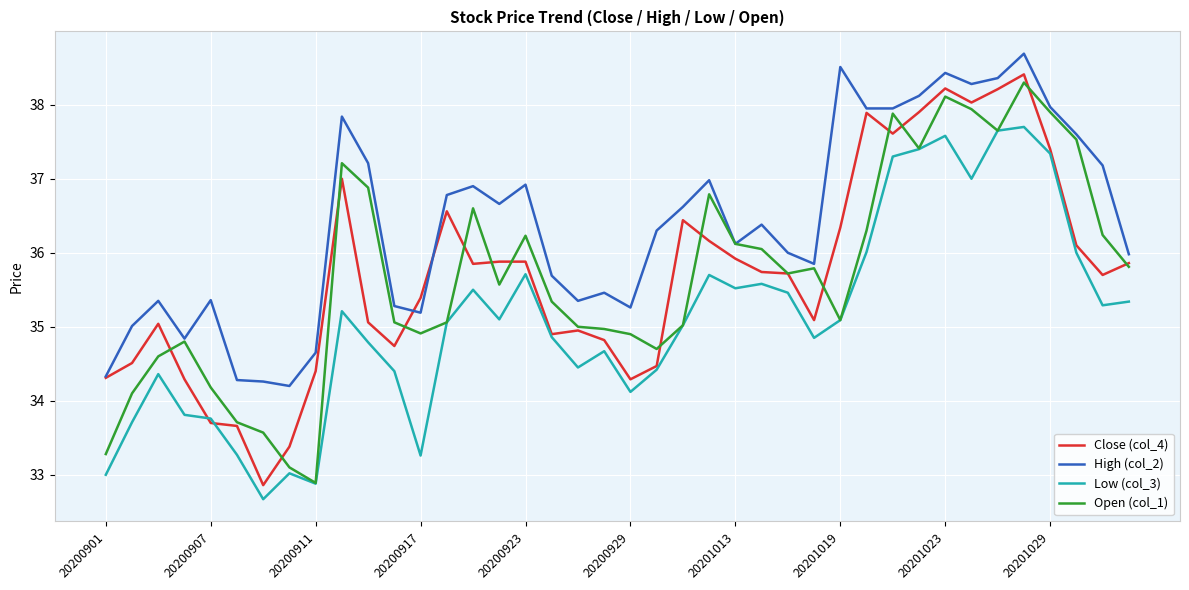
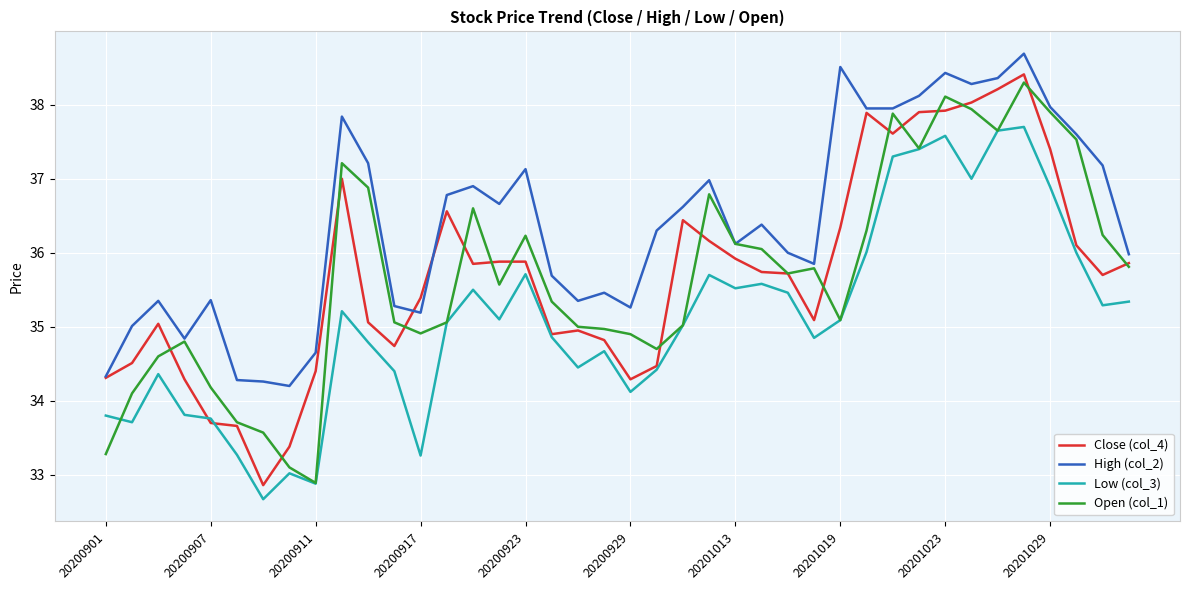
Low (col_3), 20200901: 33.0 -> 33.8
High (col_2), 20200923: 36.9 -> 37.1
Close (col_4), 20201023: 38.2 -> 37.9
Low (col_3), 20201029: 37.3 -> 36.9
